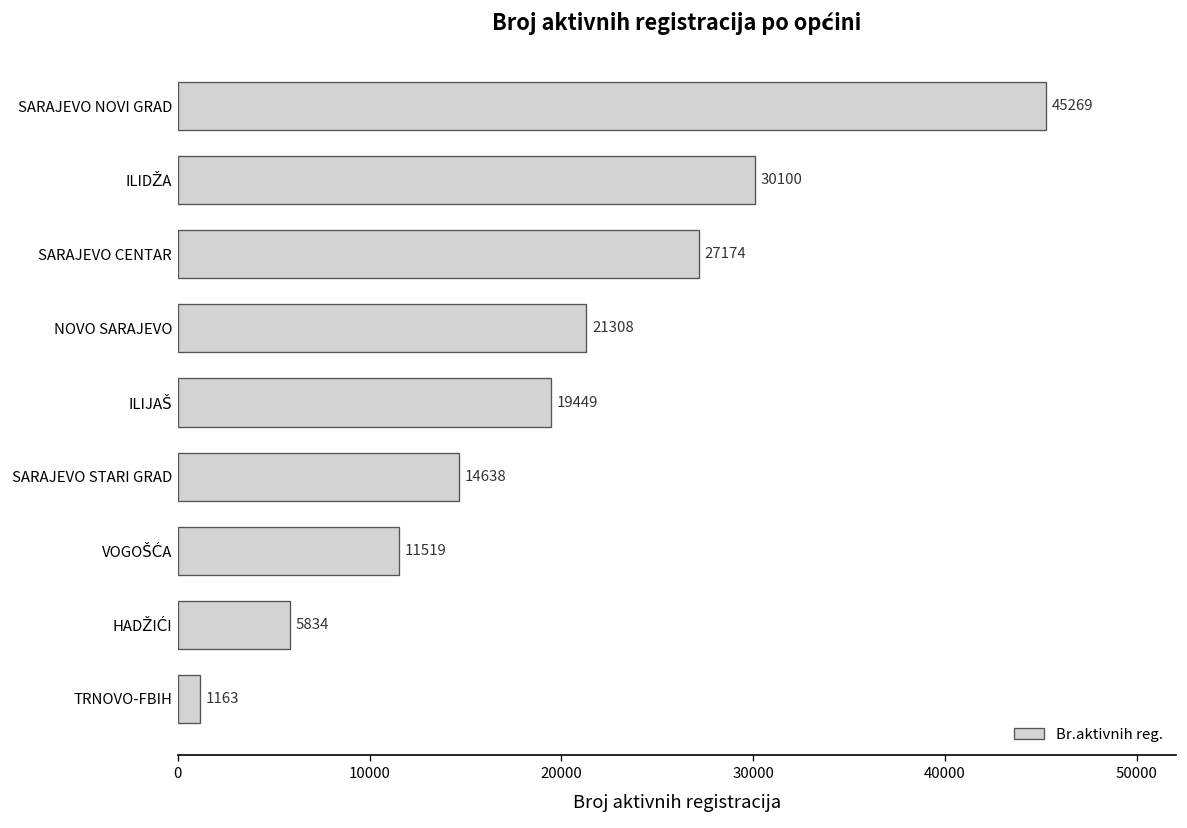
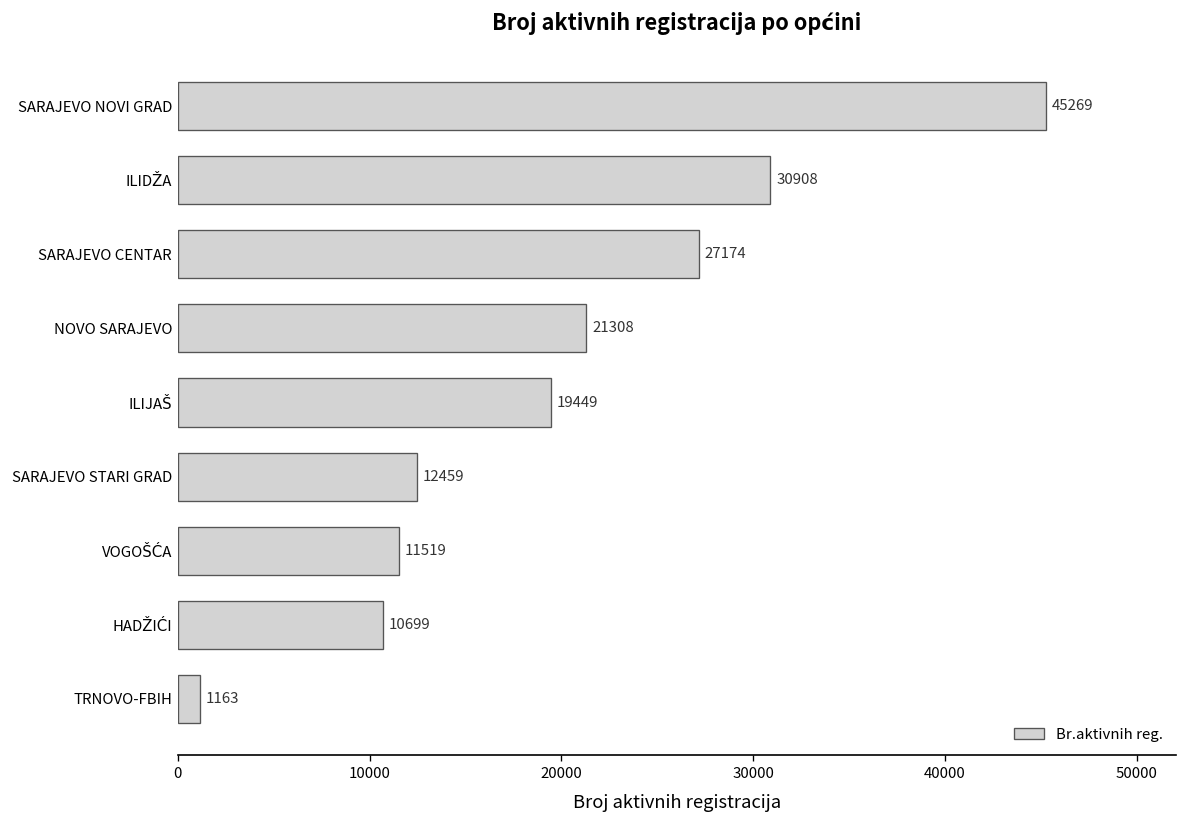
ILIDŽA: 30100 -> 30908
SARAJEVO STARI GRAD: 14638 -> 12459
HADŽIĆI: 5834 -> 10699
